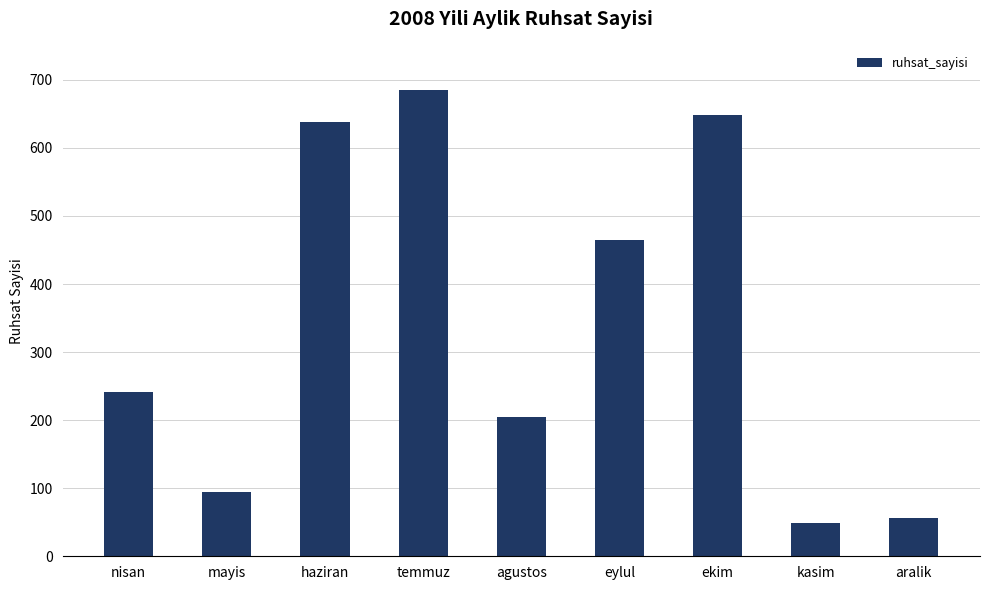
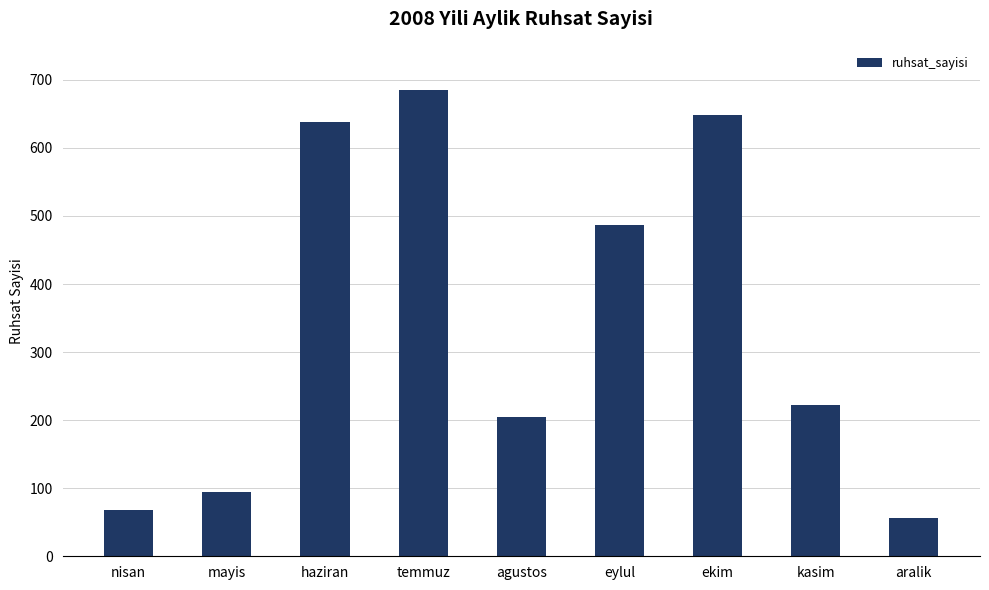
nisan: 240 -> 70
eylul: 460 -> 490
kasim: 50 -> 220
